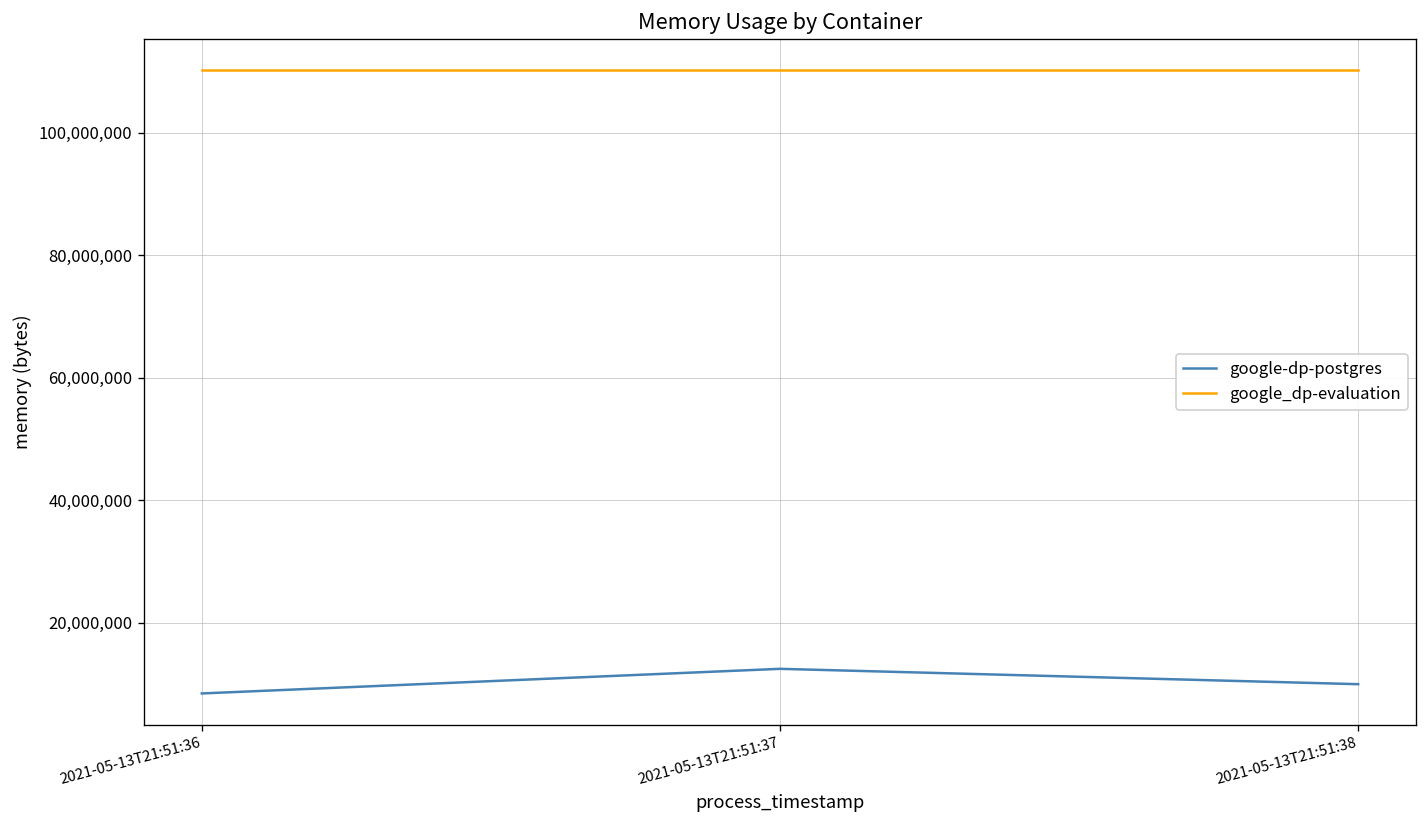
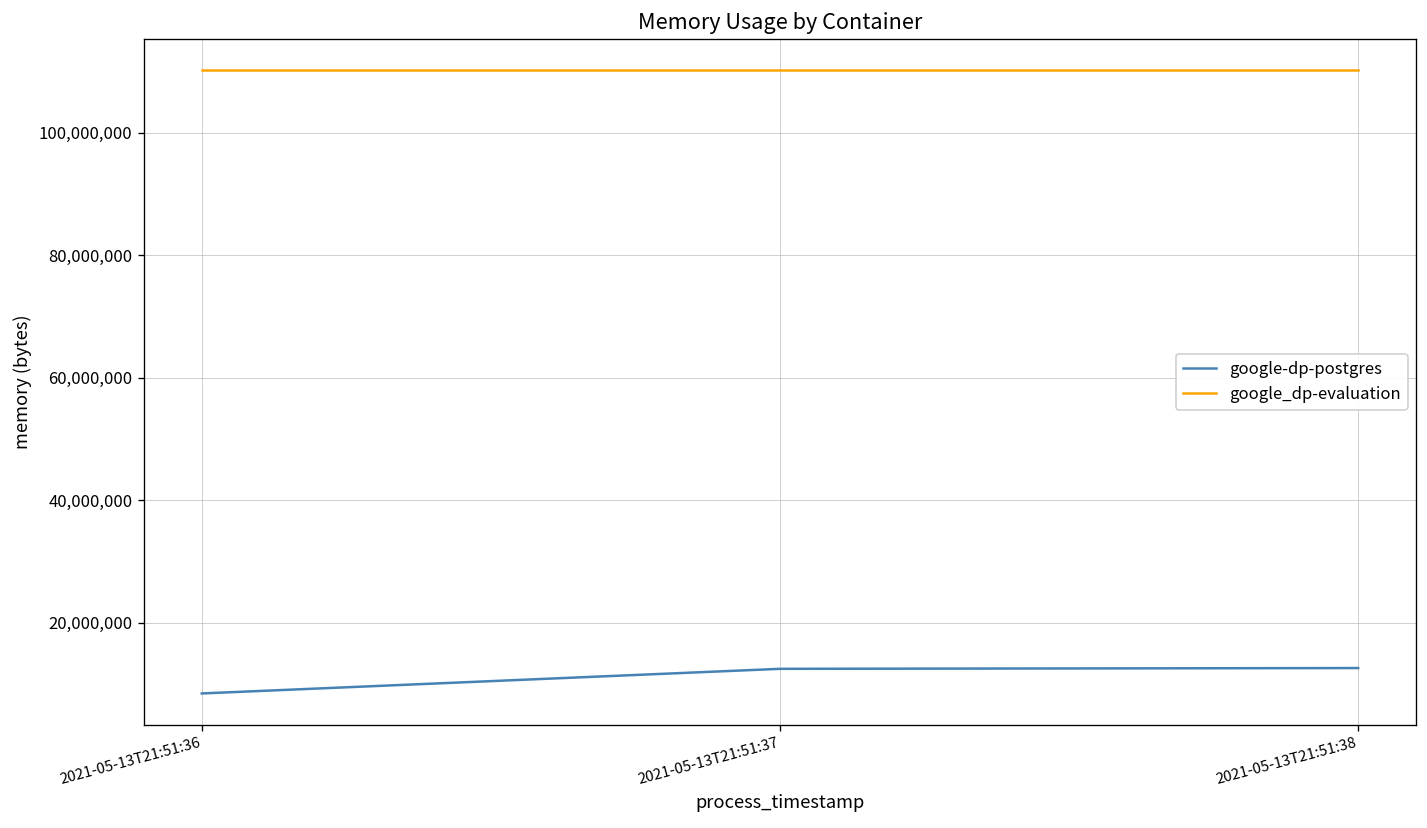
google-dp-postgres, 2021-05-13T21:51:38: 10,000,000 -> 13,000,000
